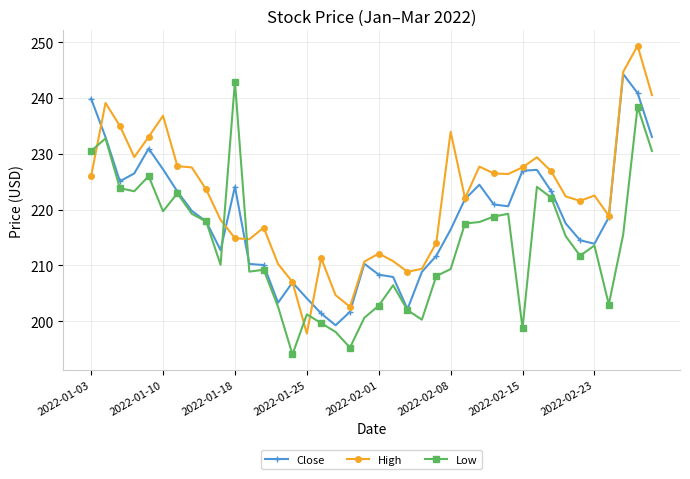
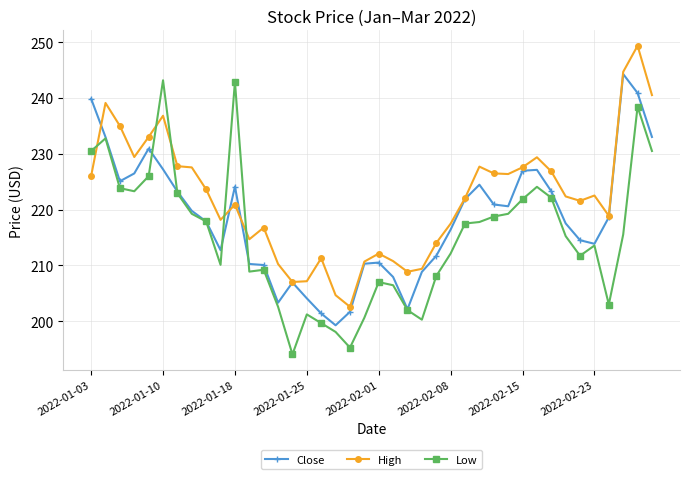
Low, 2022-01-10: 220 -> 243
High, 2022-01-18: 215 -> 221
High, 2022-01-25: 198 -> 207
Close, 2022-02-01: 208 -> 211
Low, 2022-02-01: 203 -> 207
High, 2022-02-08: 234 -> 217
Low, 2022-02-08: 209 -> 212
Low, 2022-02-15: 199 -> 222
